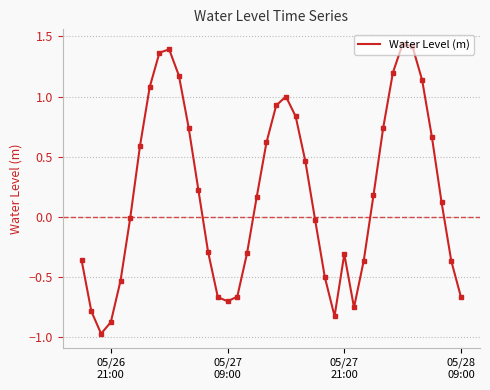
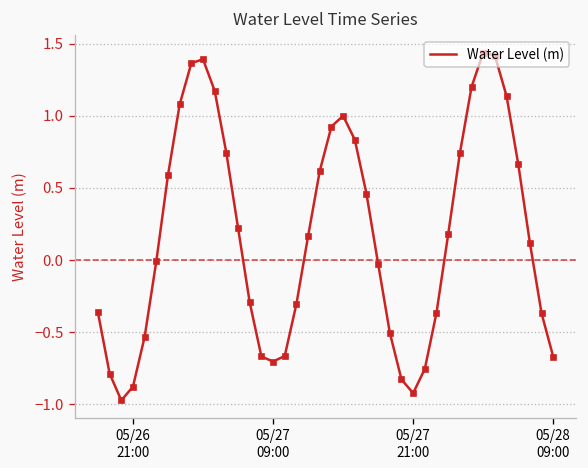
05/27 21:00: -0.31 -> -0.92
